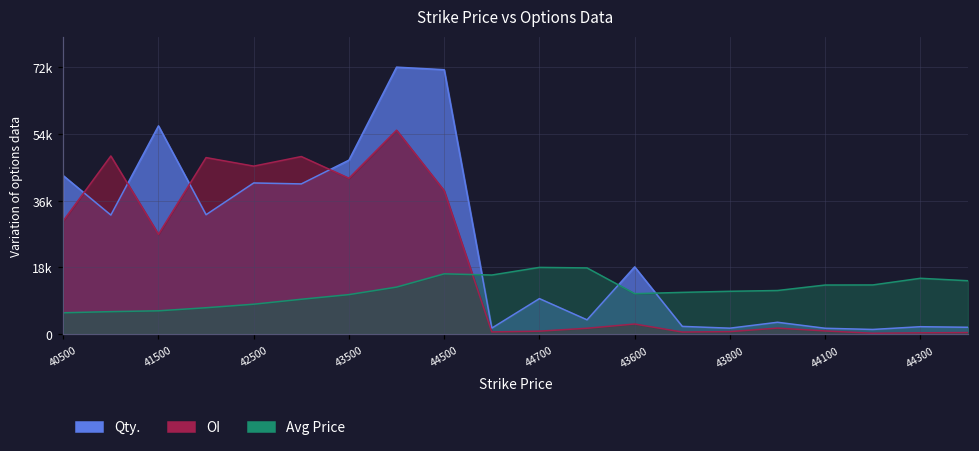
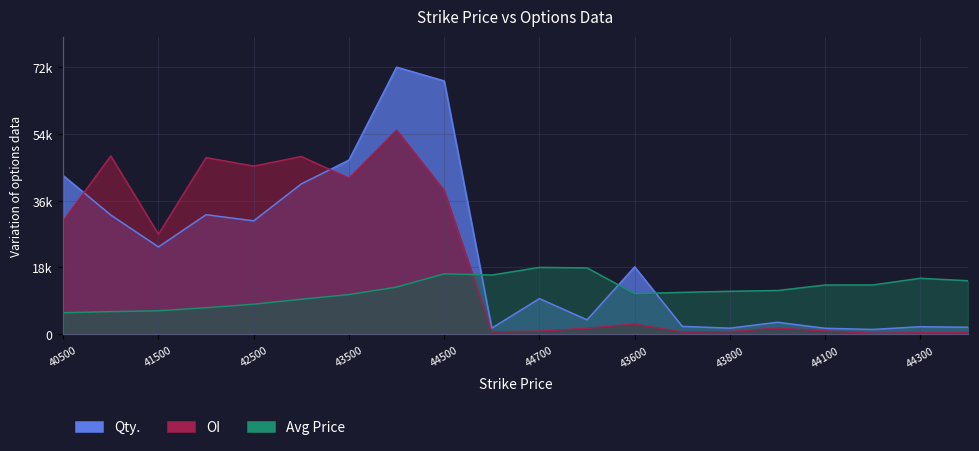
Qty., 41500: 56000 -> 24000
Qty., 42500: 41000 -> 31000
Qty., 44500: 71000 -> 68000
